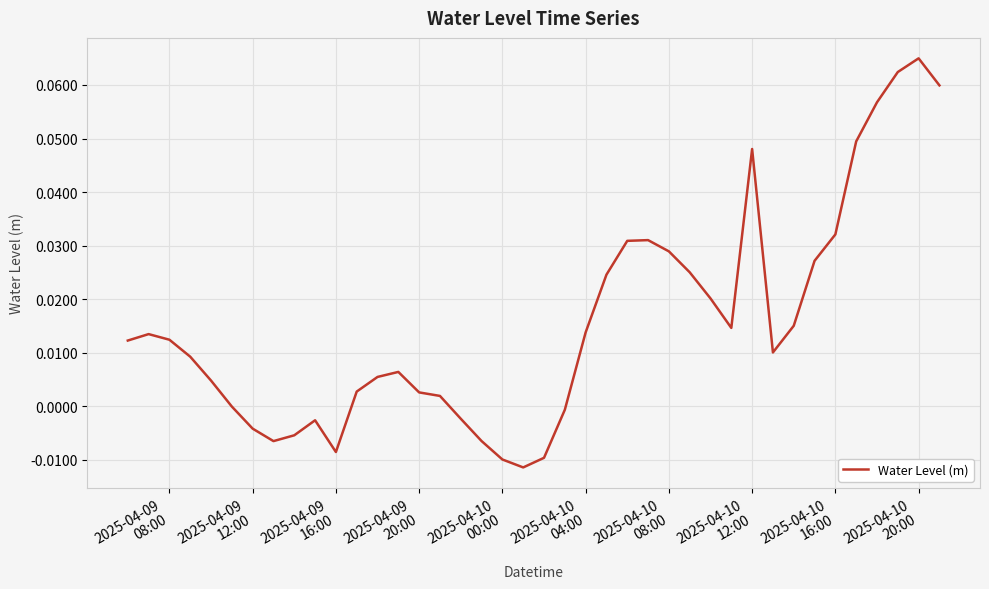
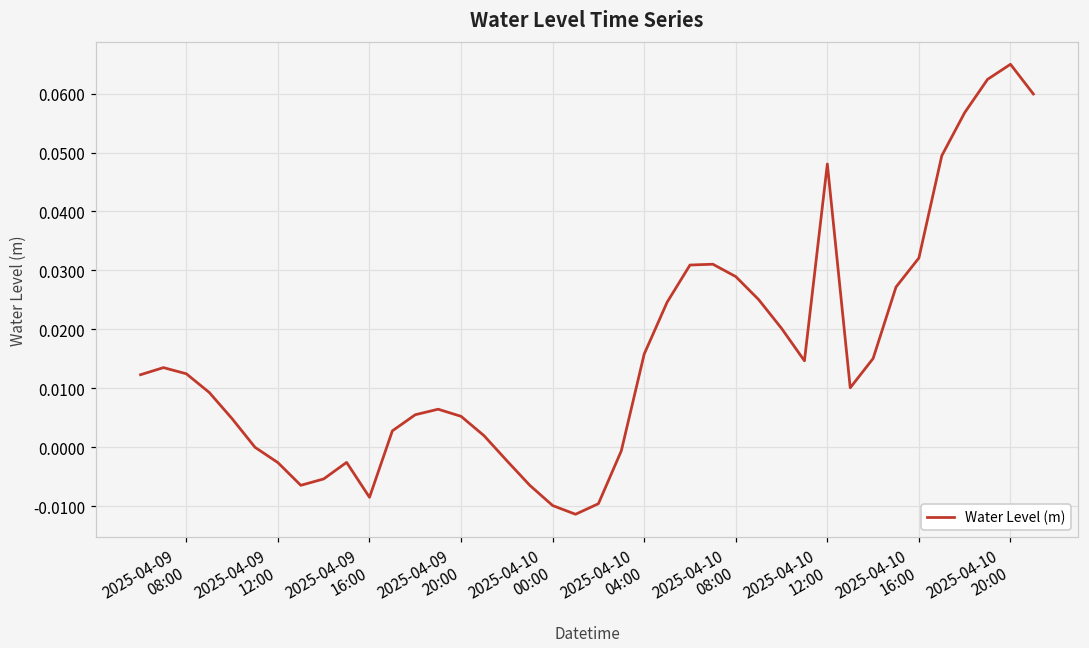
2025-04-09 12:00: -0.004 -> -0.003
2025-04-09 20:00: 0.003 -> 0.005
2025-04-10 04:00: 0.014 -> 0.016
